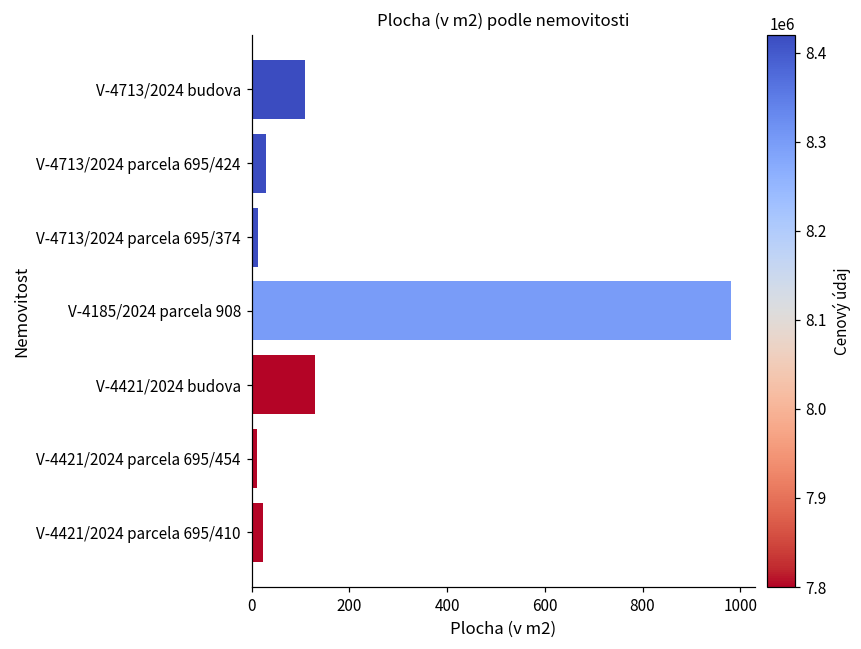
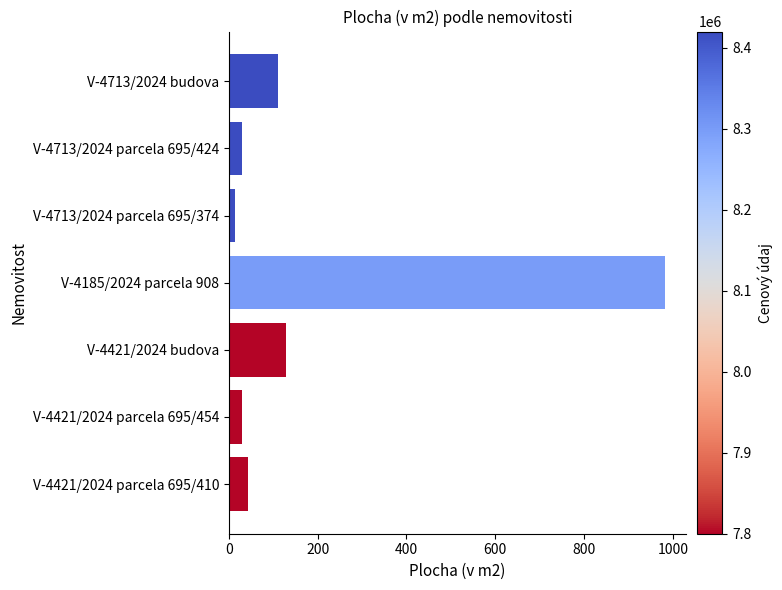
V-4421/2024 parcela 695/454: 10 -> 30
V-4421/2024 parcela 695/410: 20 -> 40
